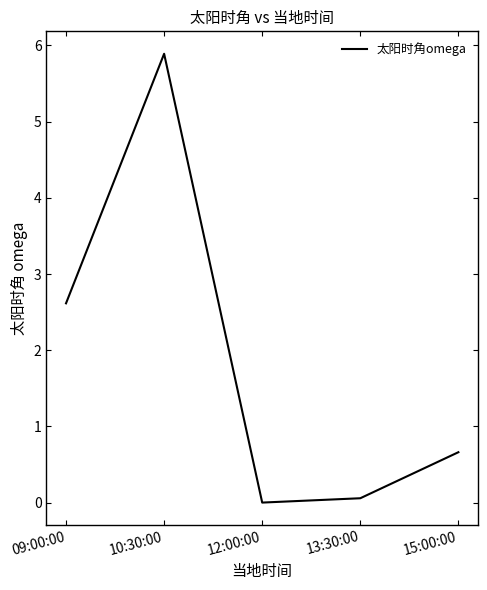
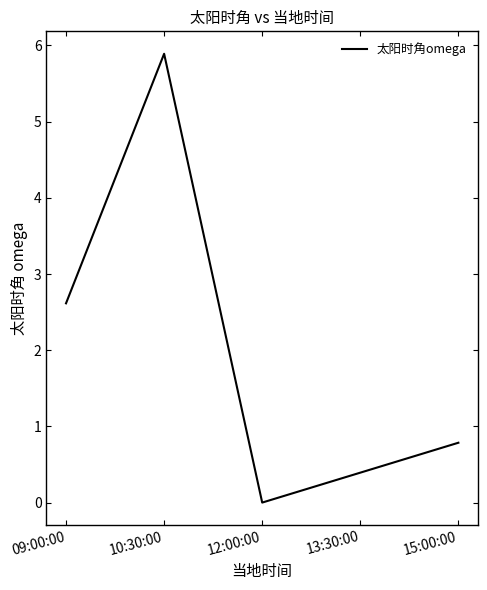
13:30:00: 0.1 -> 0.4
15:00:00: 0.7 -> 0.8
